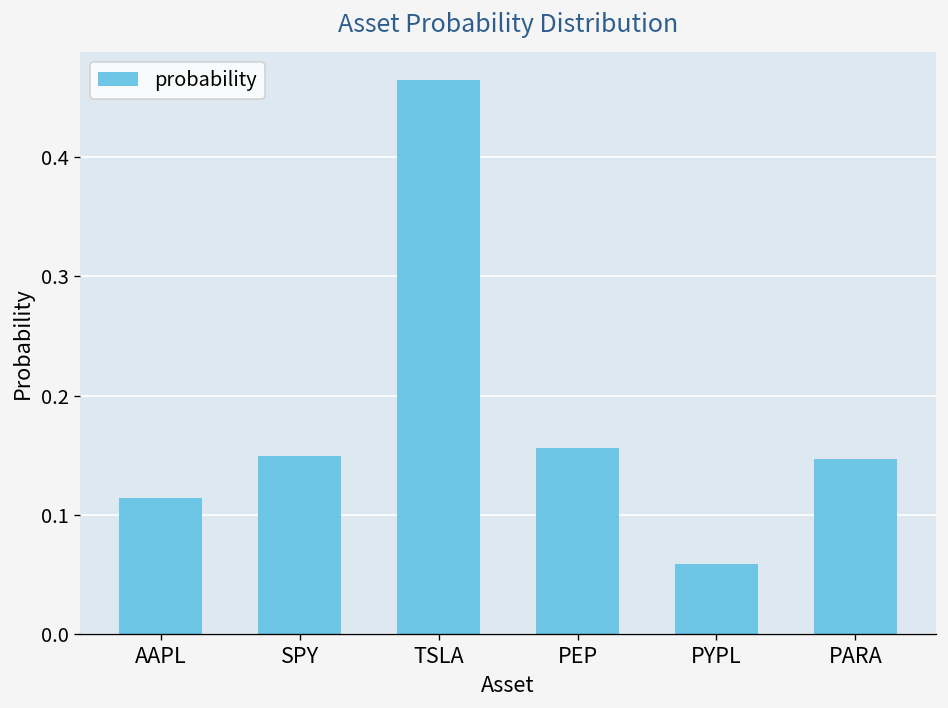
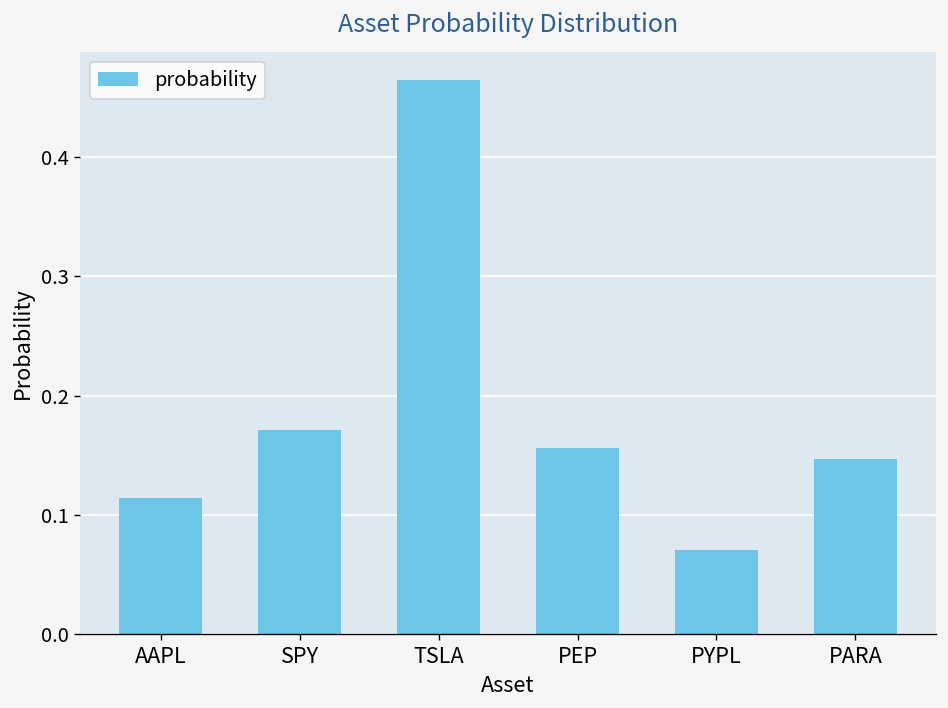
SPY: 0.15 -> 0.17
PYPL: 0.06 -> 0.07
